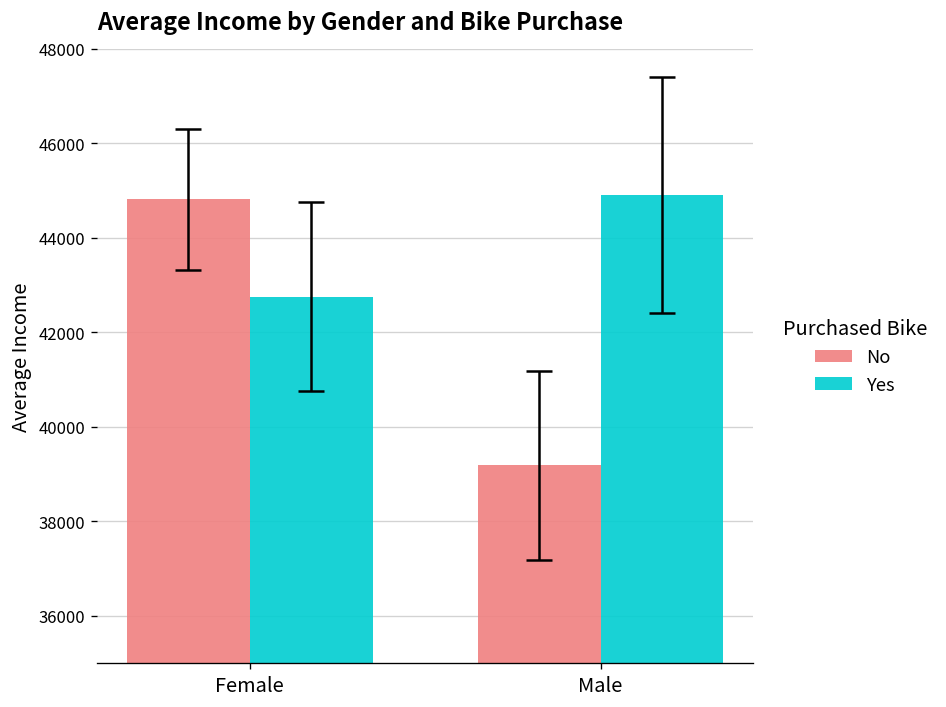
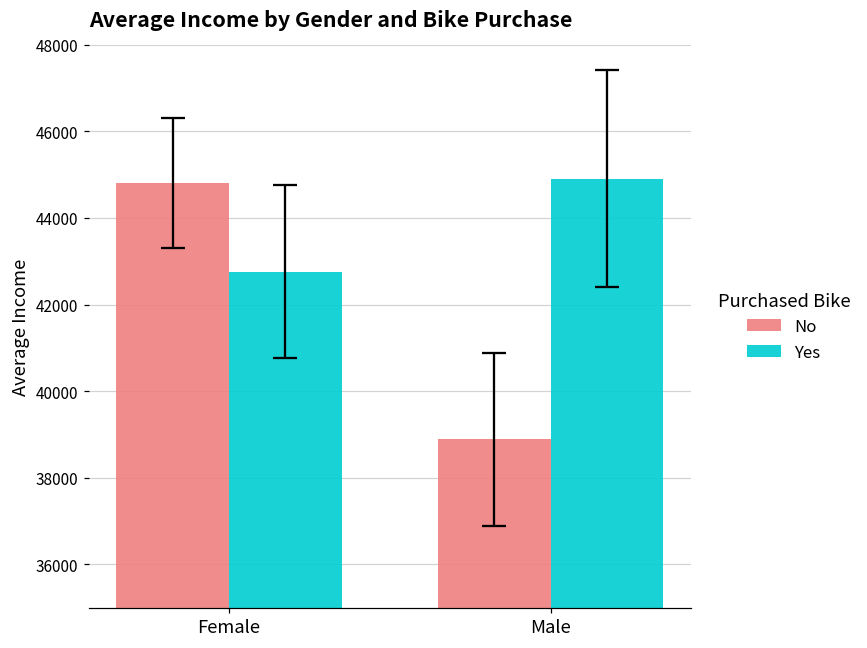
No, Male: 39200 -> 38900
